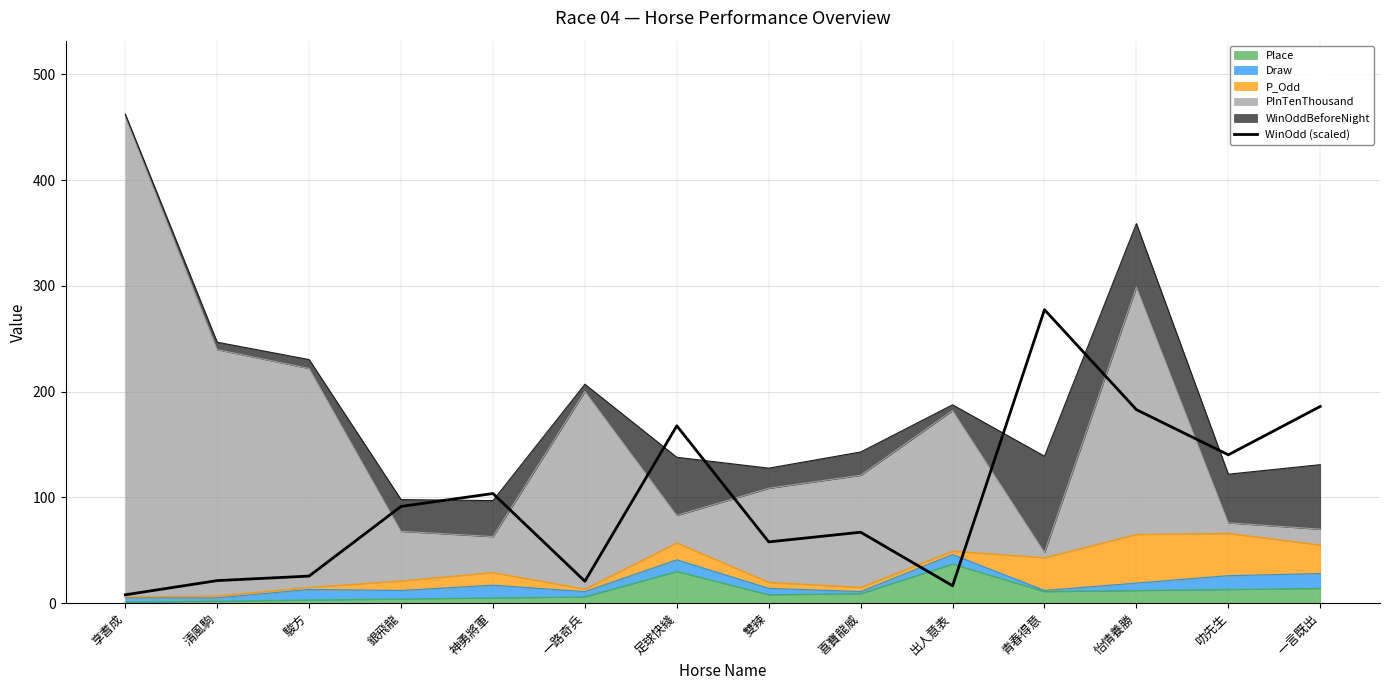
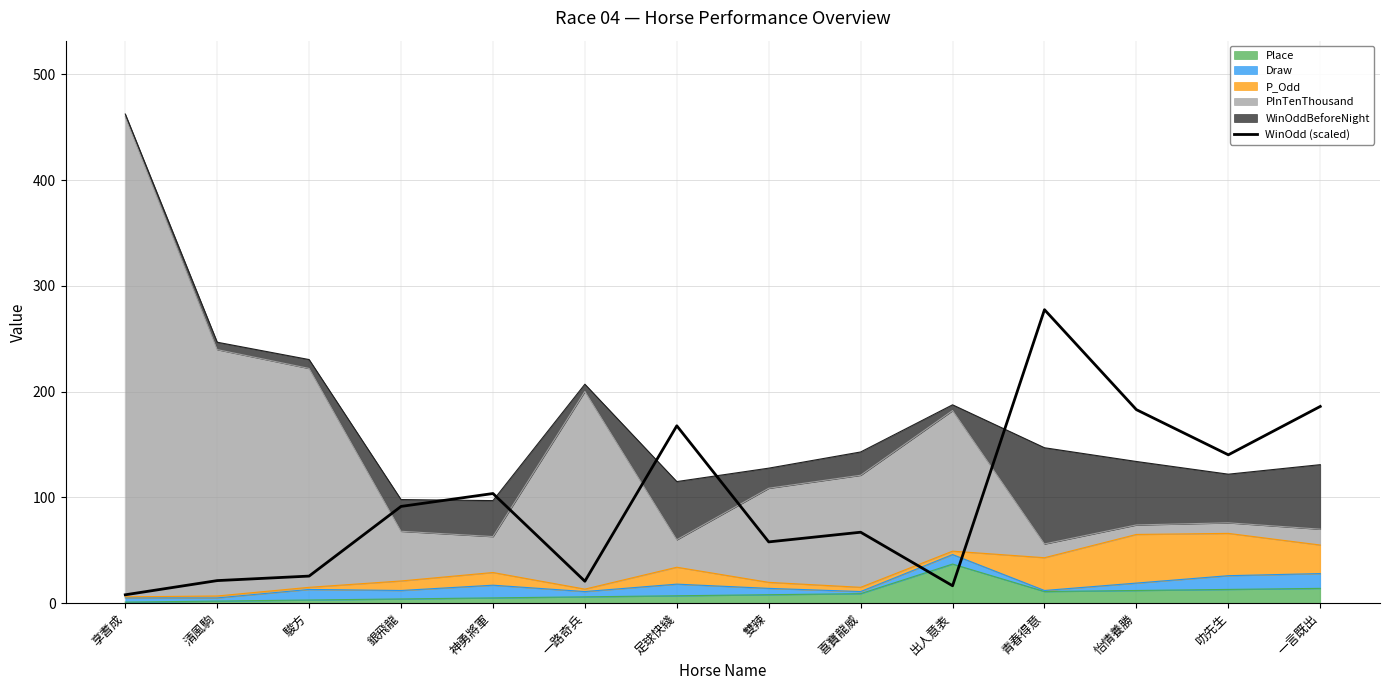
Place, 足球快綫: 30 -> 7
PInTenThousand, 青春得意: 5 -> 13
PInTenThousand, 怡情養勝: 234 -> 9
